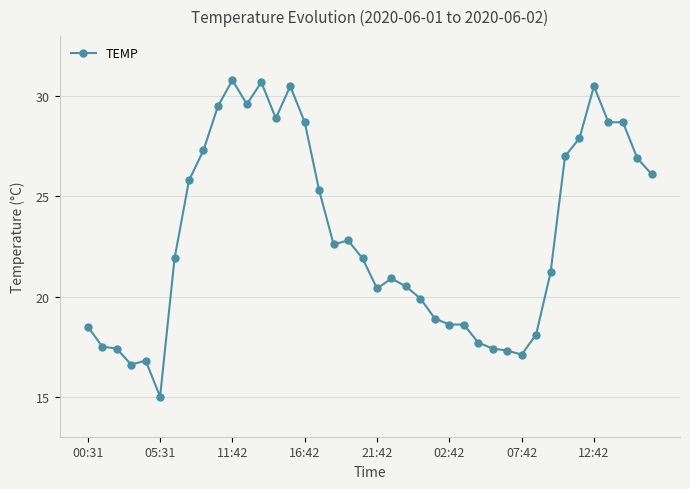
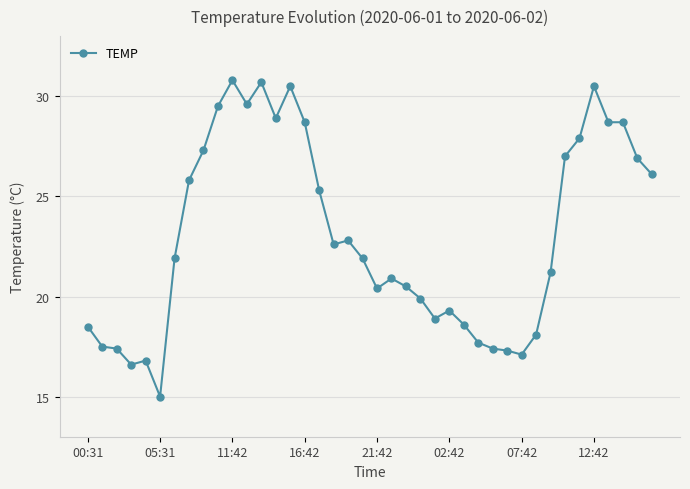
02:42: 18.6 -> 19.3
